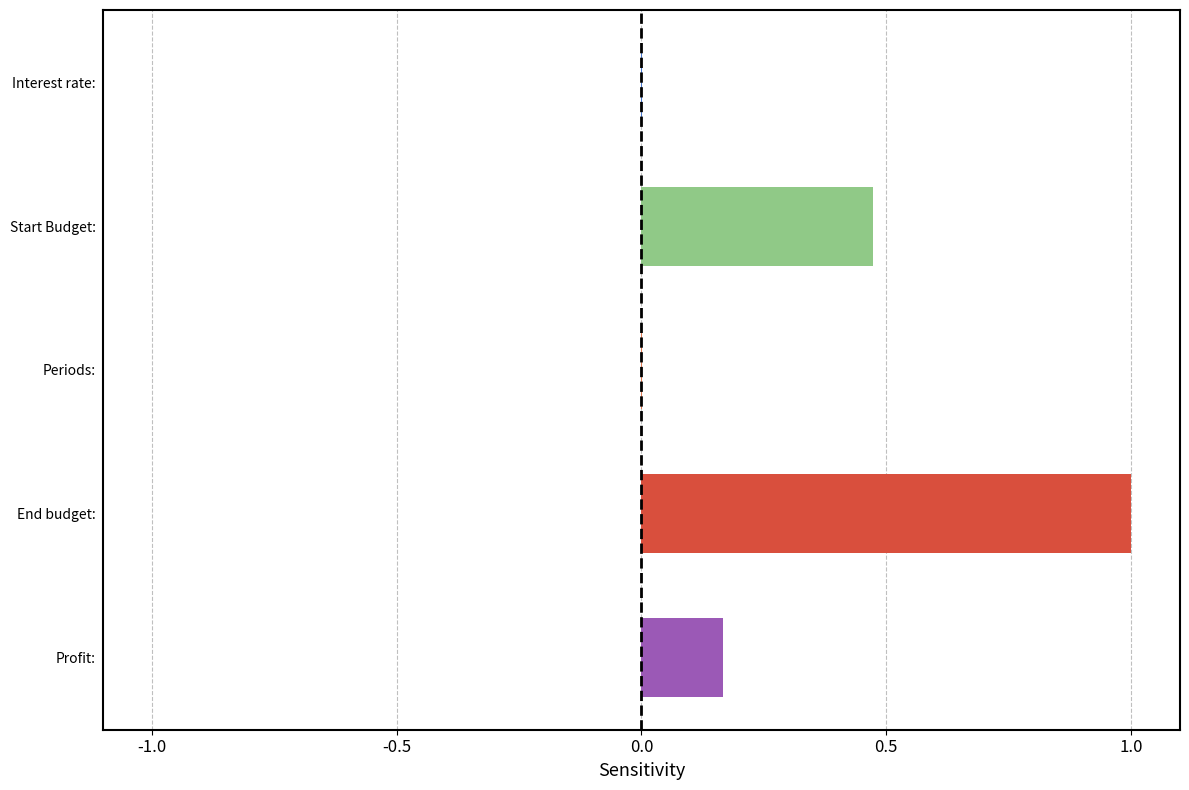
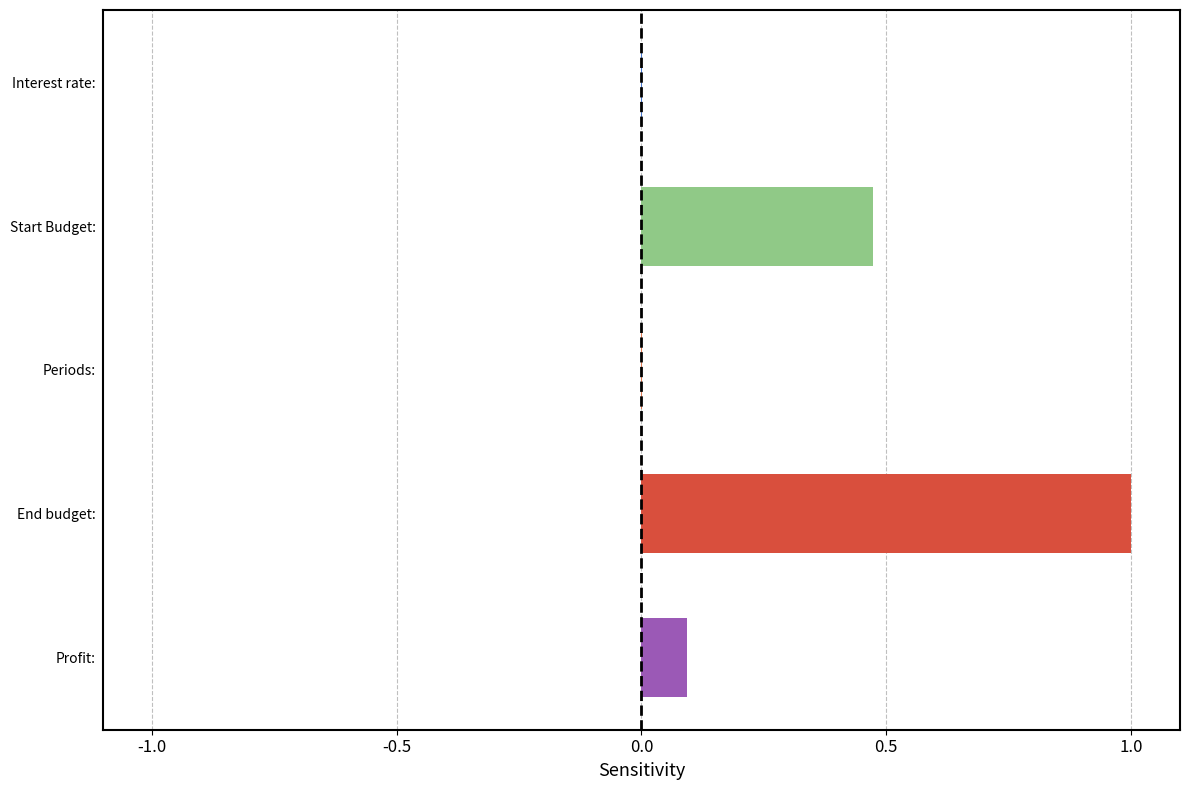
Profit:: 0.17 -> 0.09
